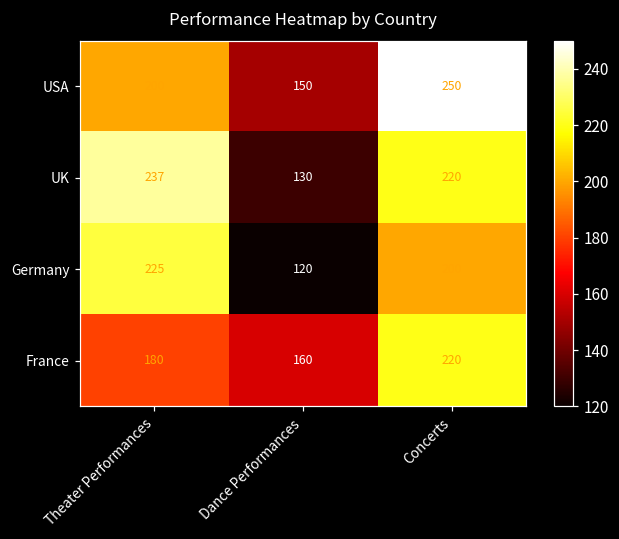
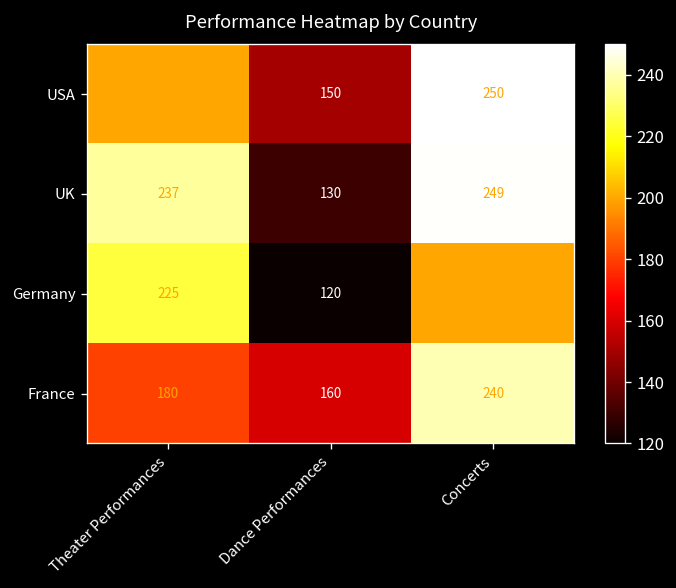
UK, Concerts: 220 -> 249
France, Concerts: 220 -> 240
